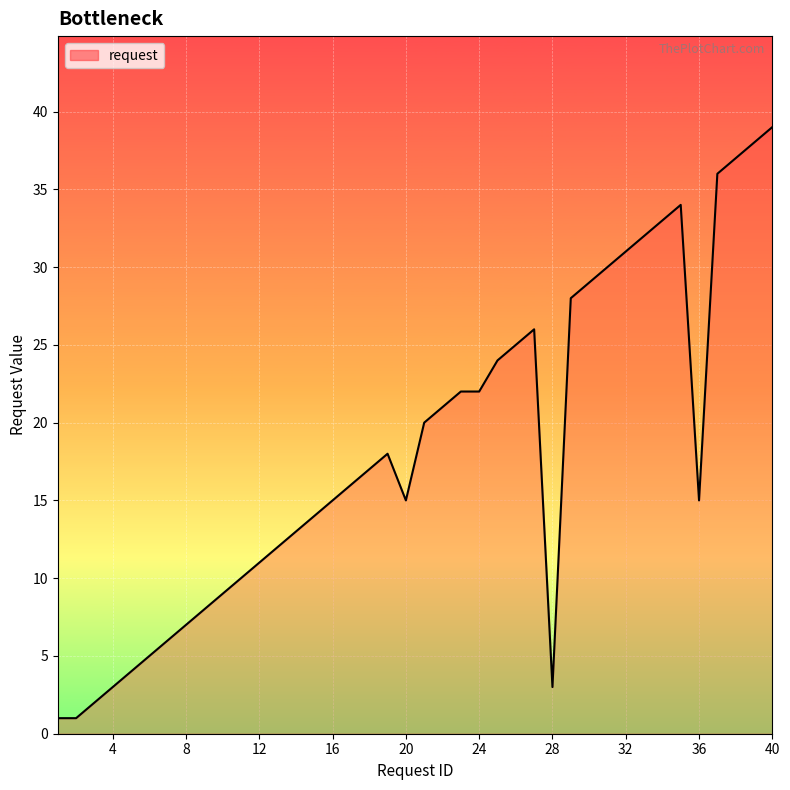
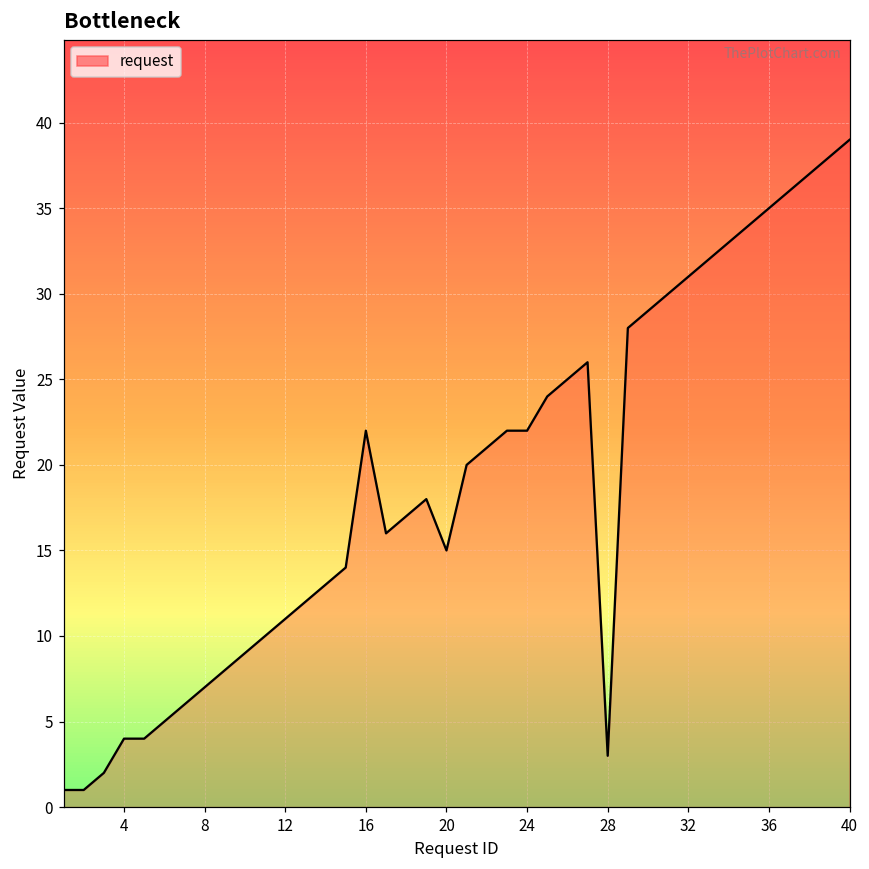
4: 3 -> 4
16: 15 -> 22
36: 15 -> 35
